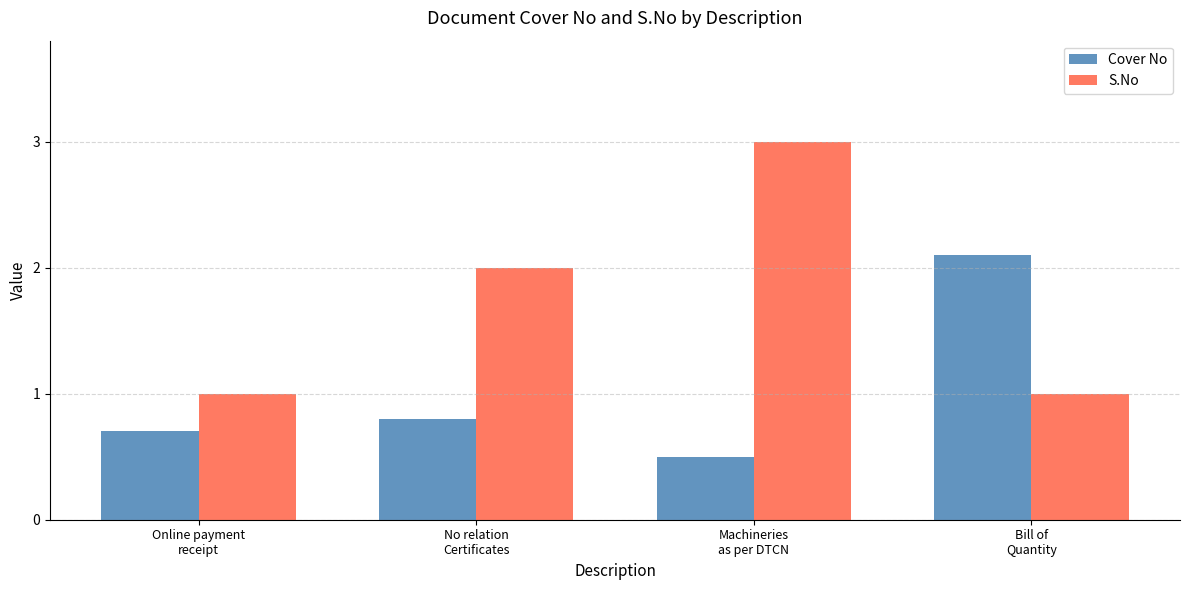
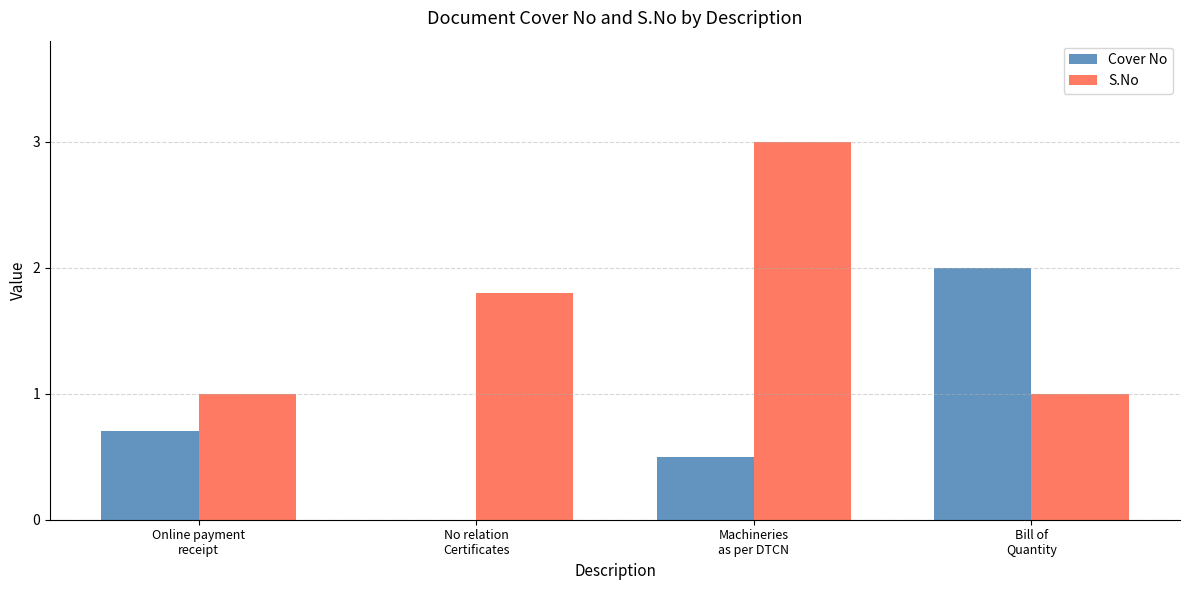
Cover No, No relation Certificates: 0.8 -> 0.0
S.No, No relation Certificates: 2.0 -> 1.8
Cover No, Bill of Quantity: 2.1 -> 2.0
